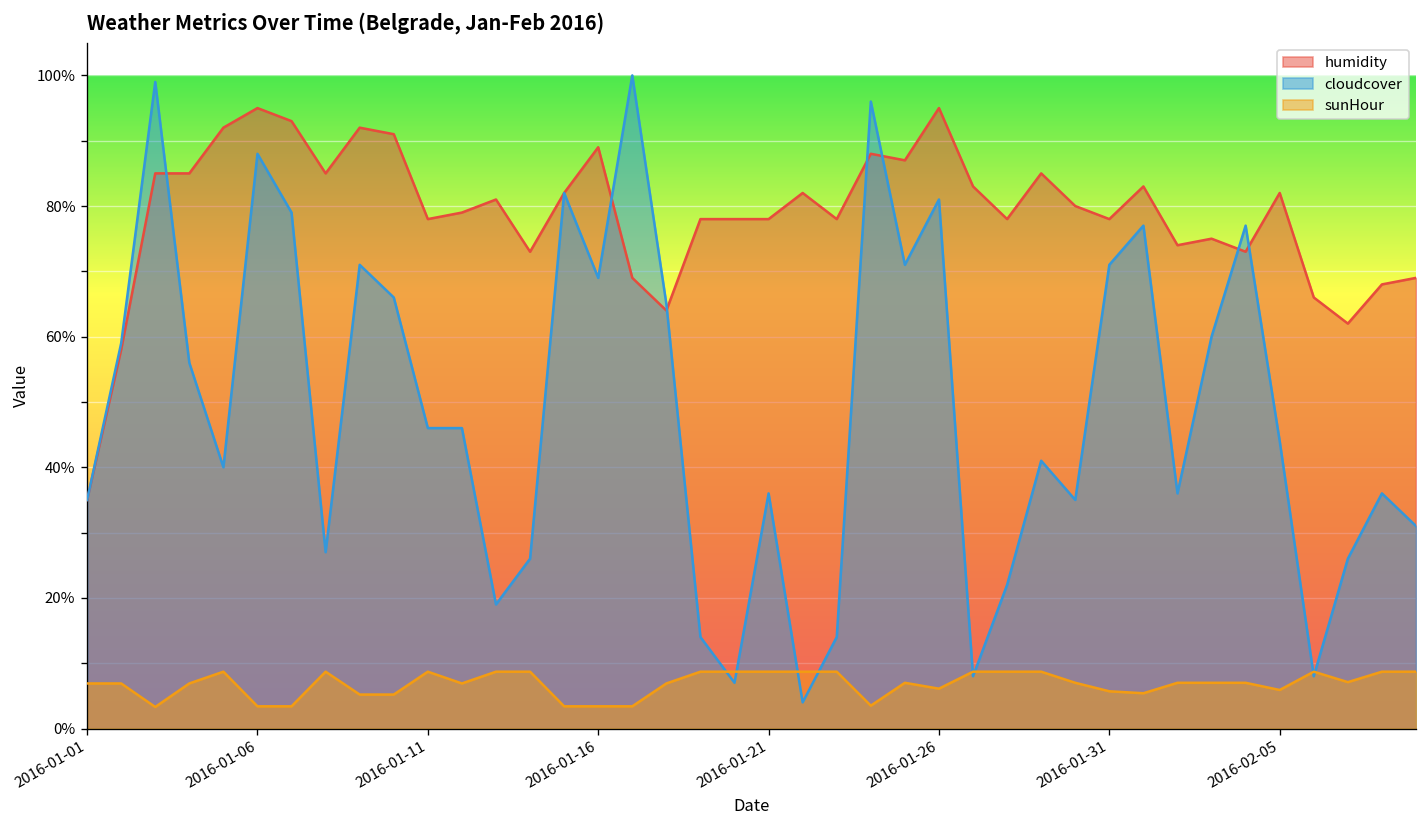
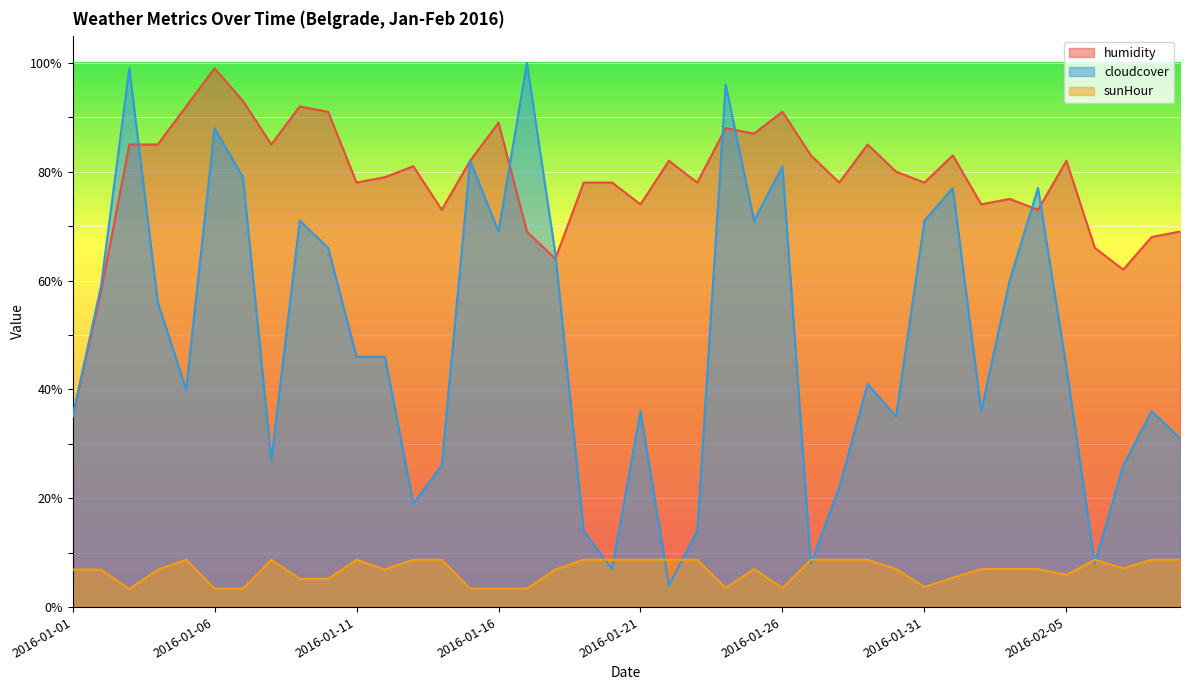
humidity, 2016-01-06: 95% -> 99%
humidity, 2016-01-21: 78% -> 74%
humidity, 2016-01-26: 95% -> 91%
sunHour, 2016-01-26: 6% -> 4%
sunHour, 2016-01-31: 6% -> 4%
